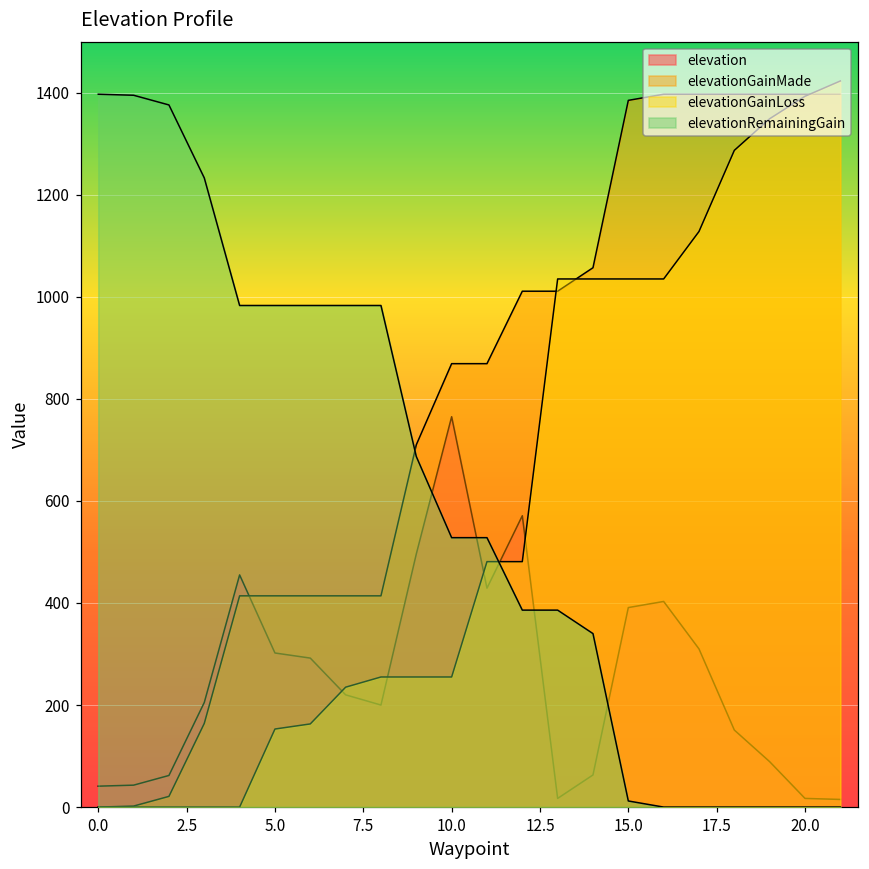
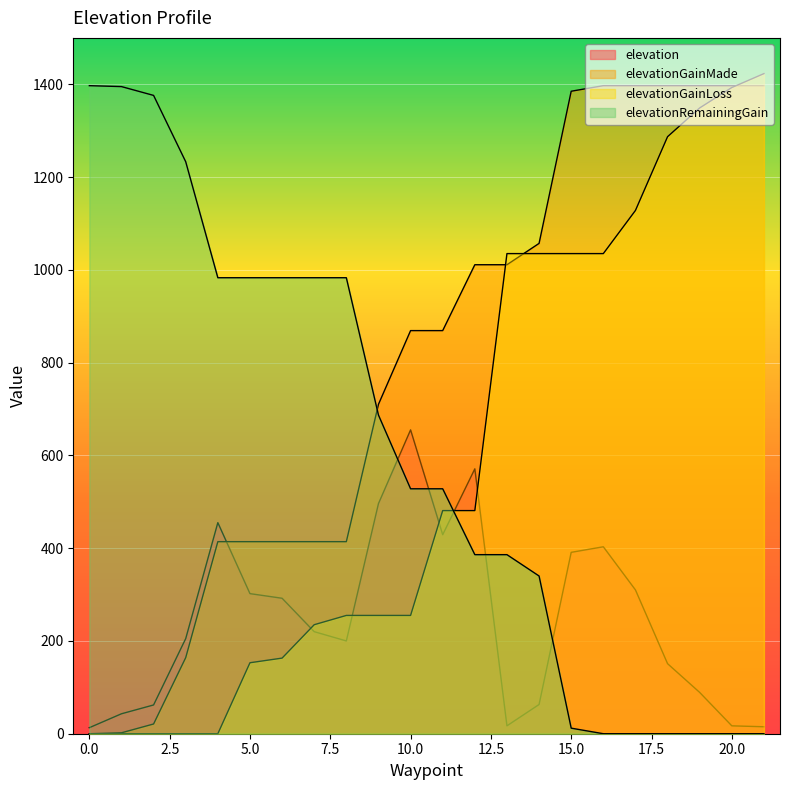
elevation, 0.0: 40 -> 10
elevation, 10.0: 770 -> 660
